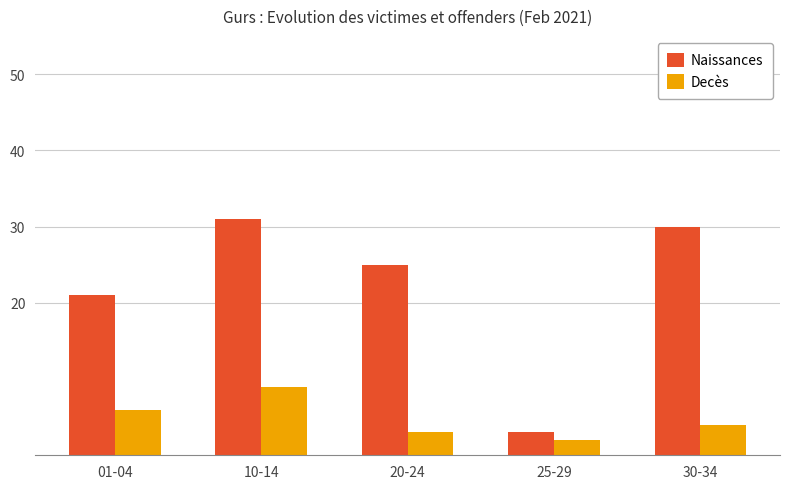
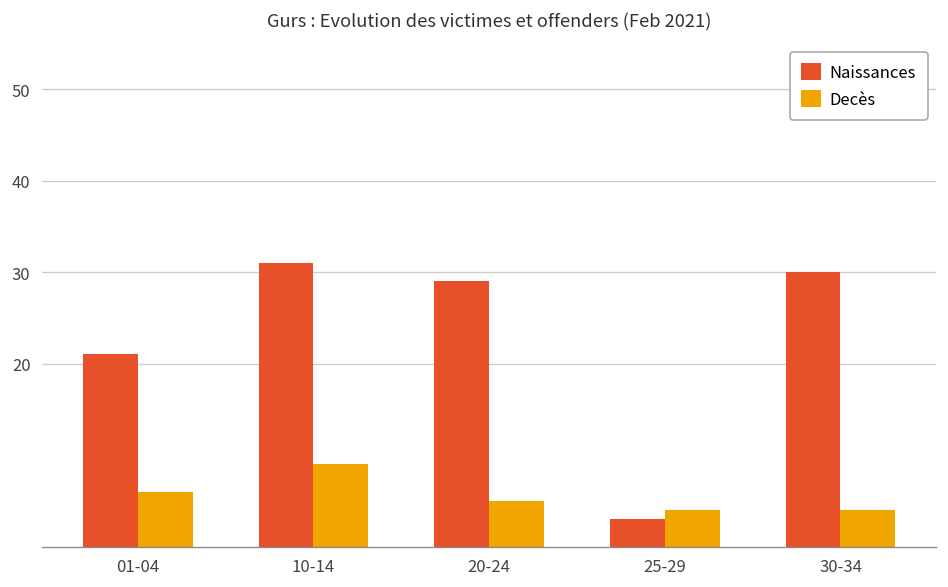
Naissances, 20-24: 25 -> 29
Decès, 20-24: 3 -> 5
Decès, 25-29: 2 -> 4
